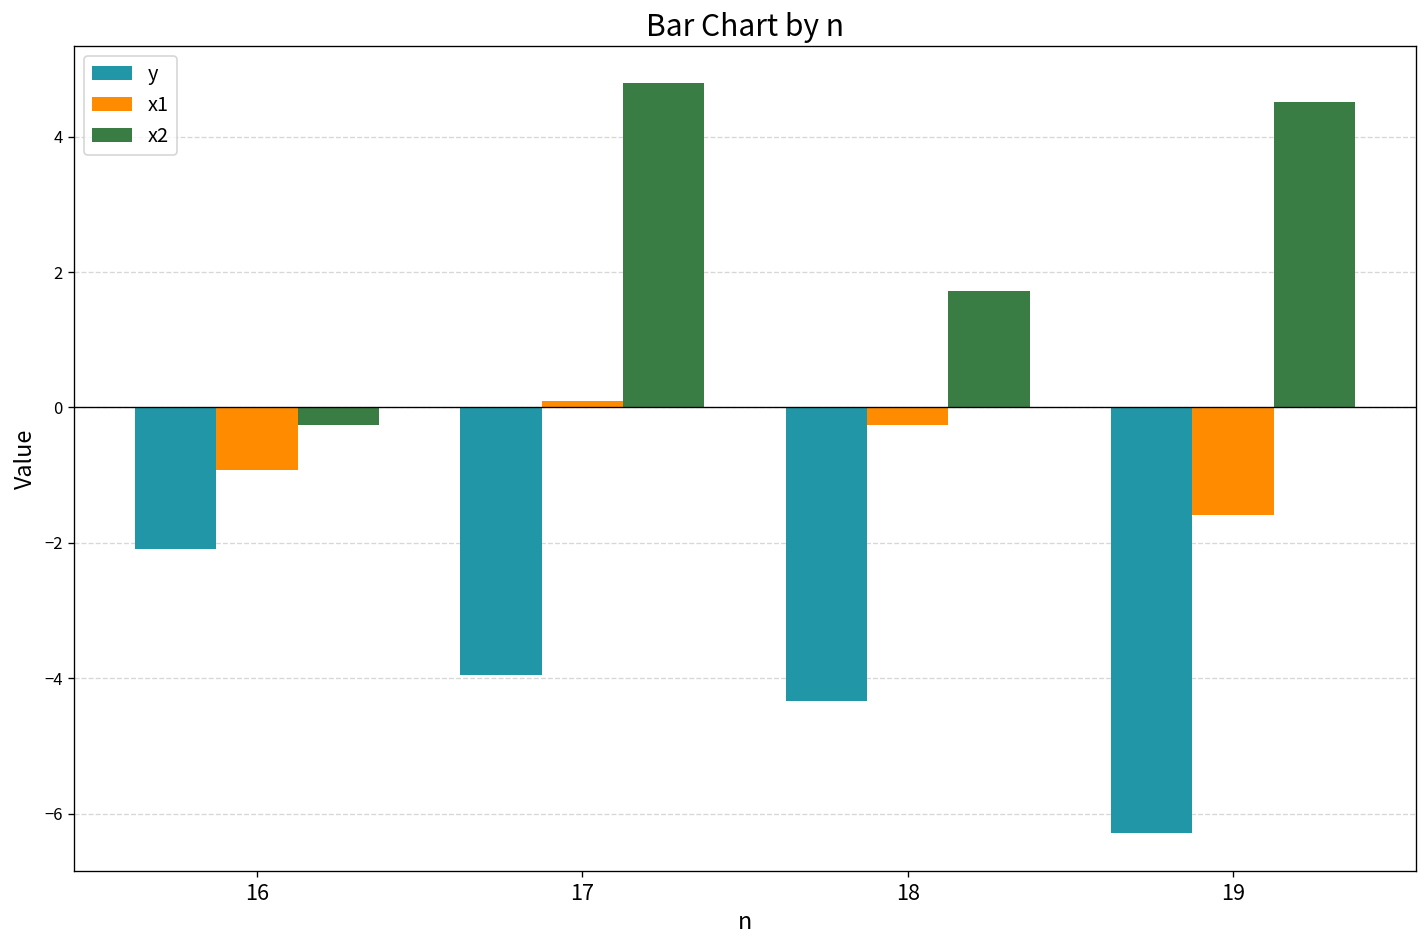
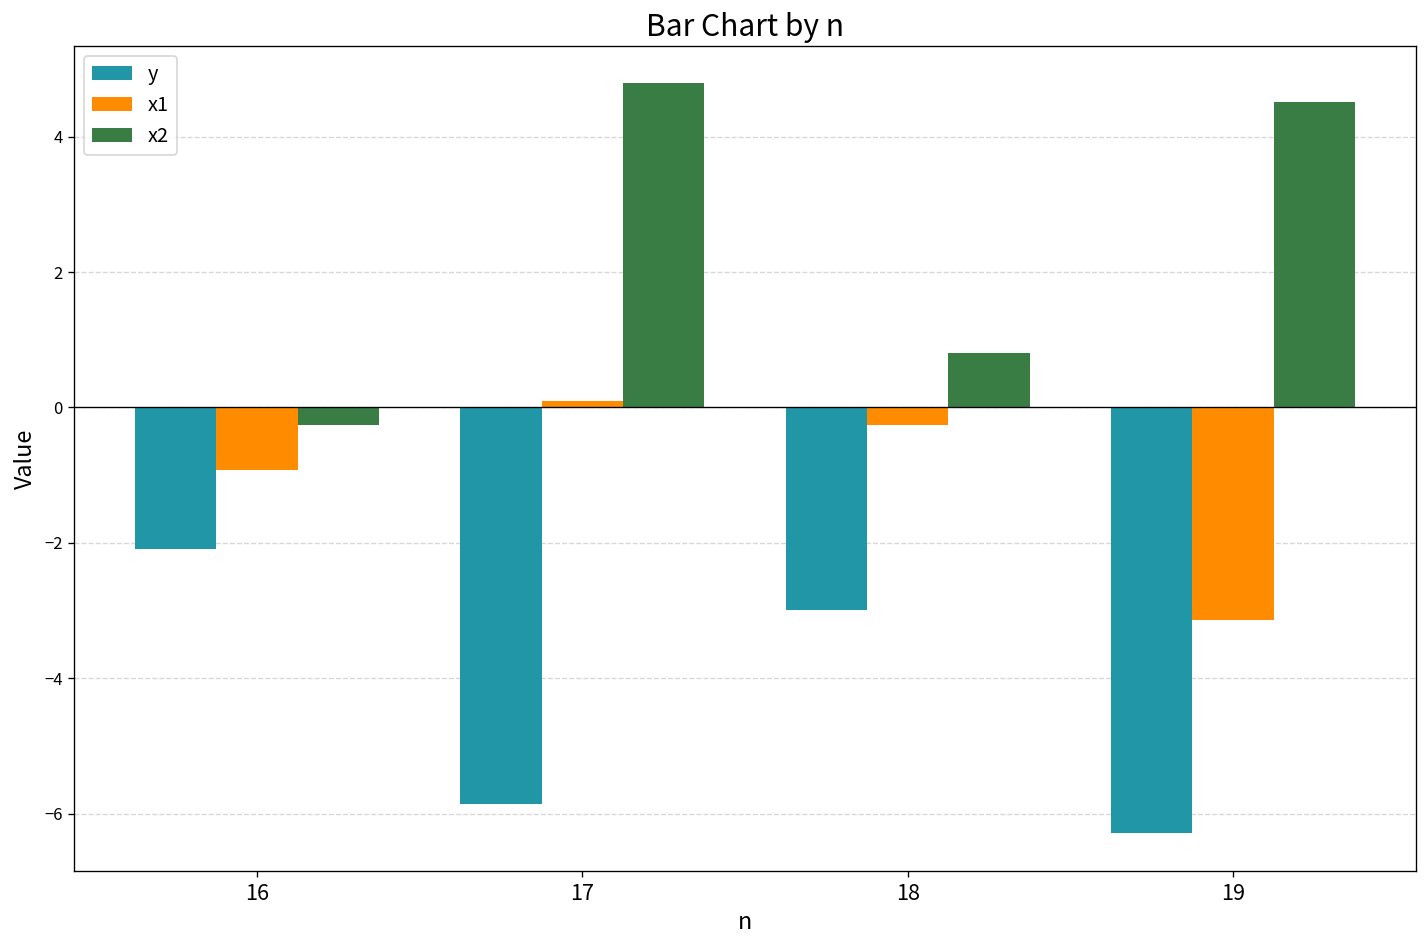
y, 17: -3.9 -> -5.9
y, 18: -4.3 -> -3.0
x2, 18: 1.7 -> 0.8
x1, 19: -1.6 -> -3.1
